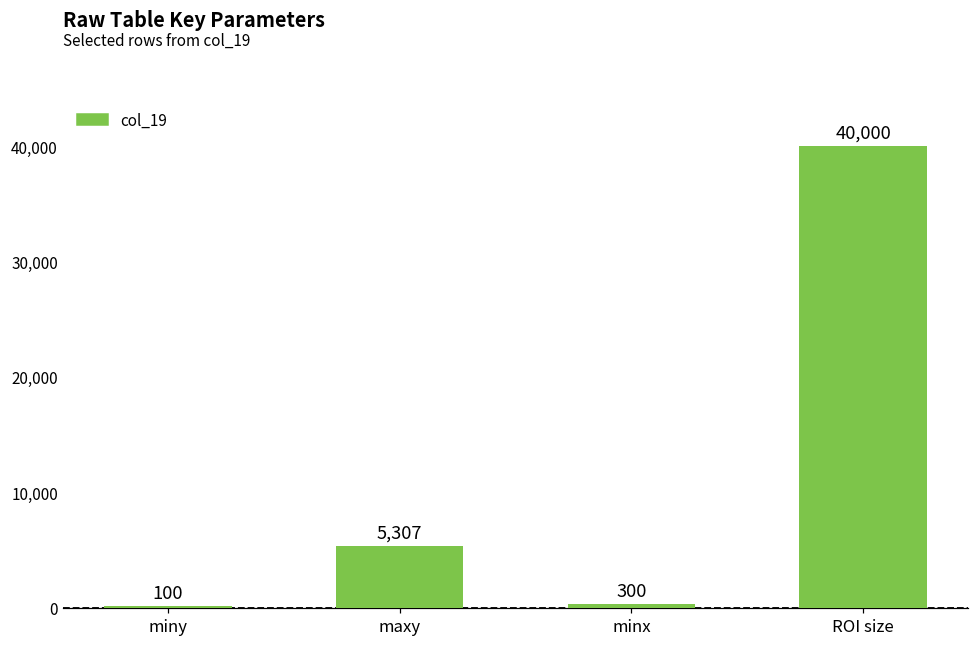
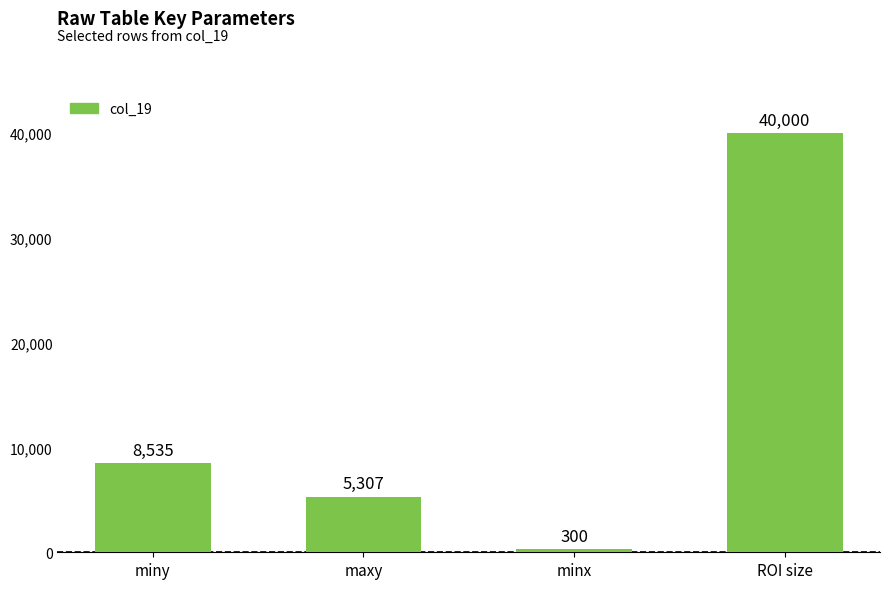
miny: 100 -> 8,535
